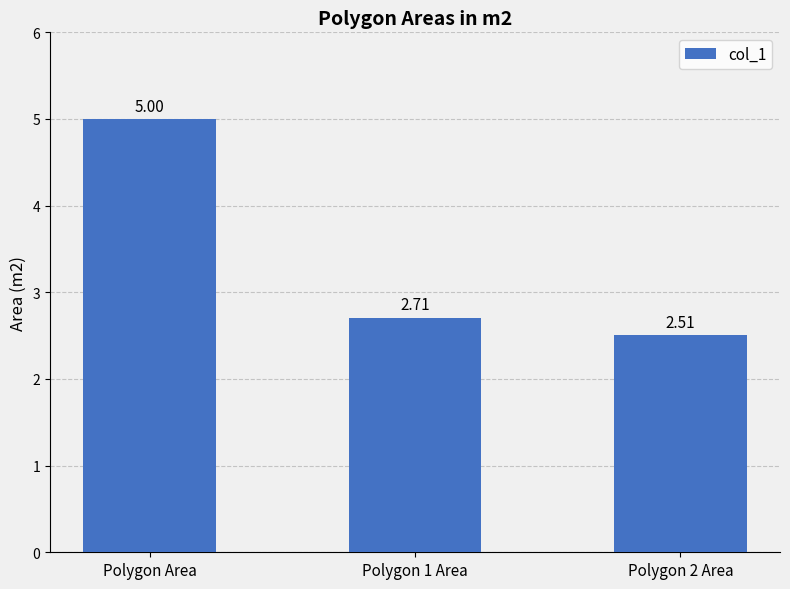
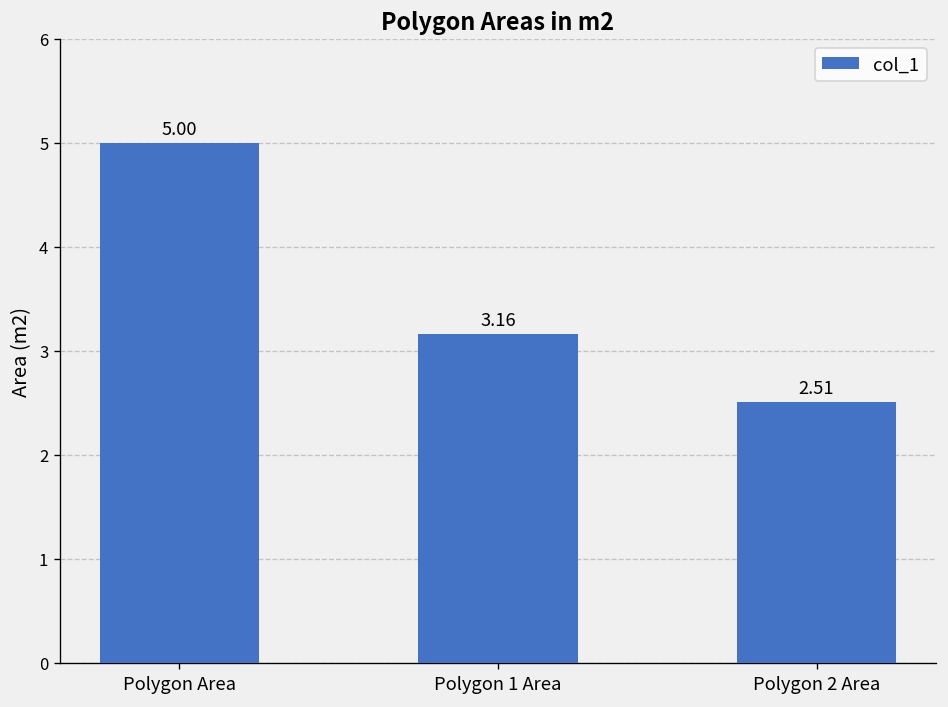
Polygon 1 Area: 2.71 -> 3.16
